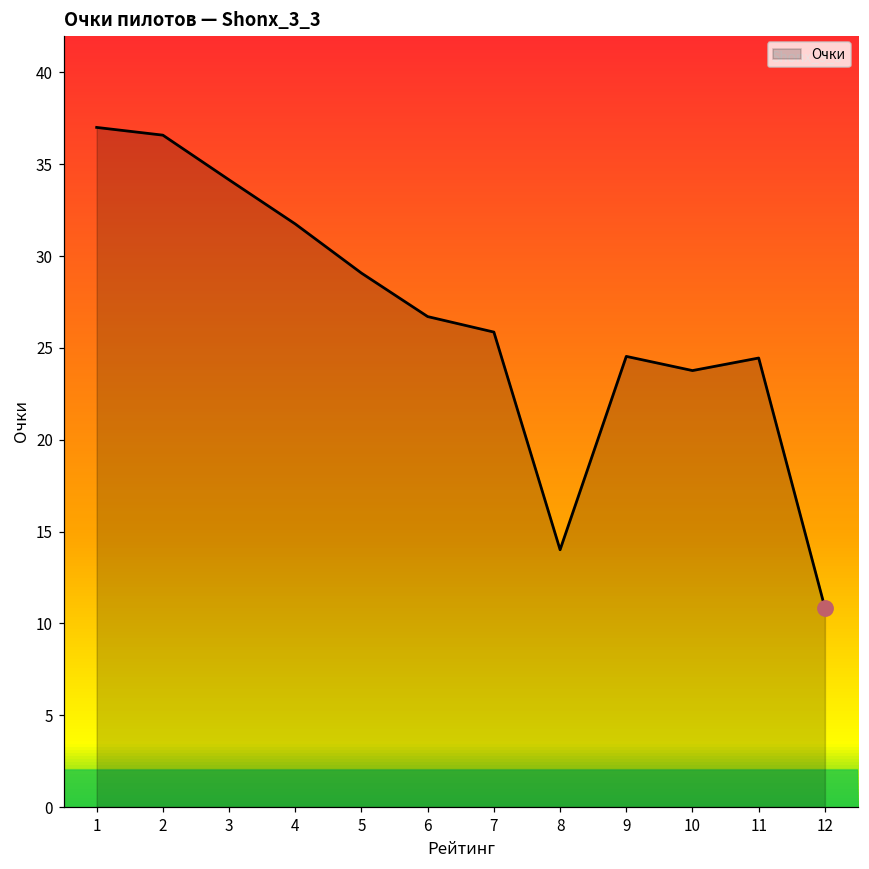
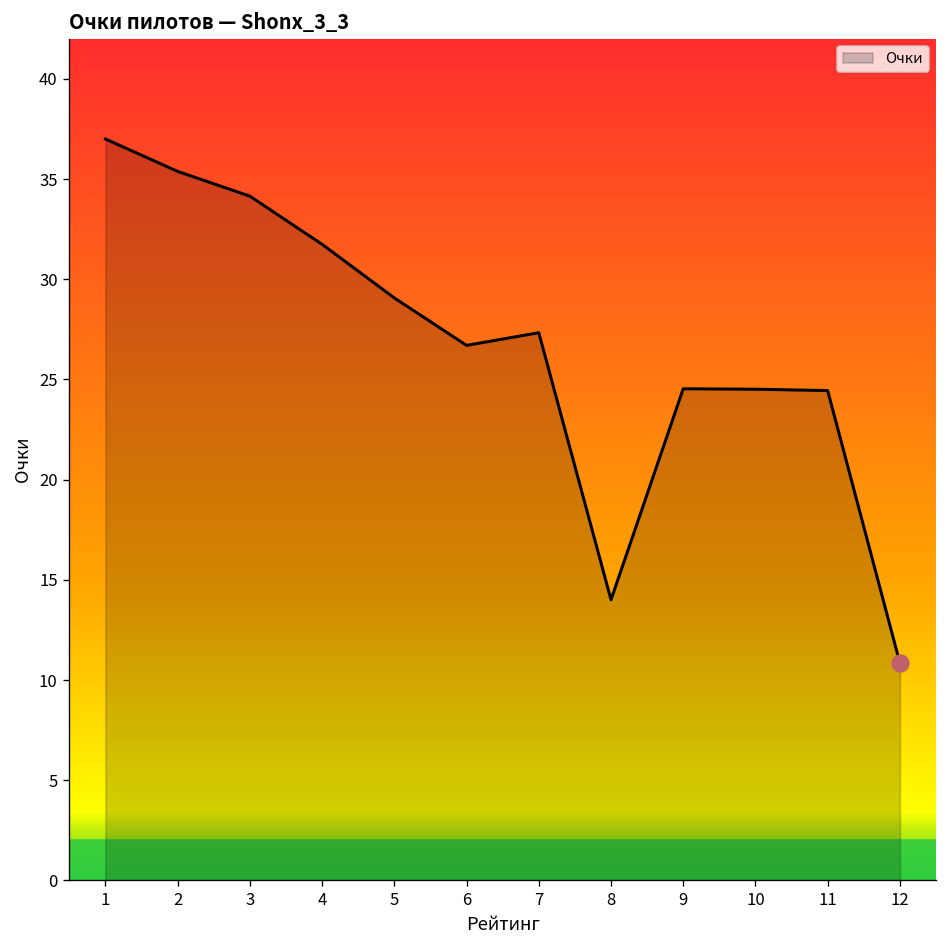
Очки, 2: 36.6 -> 35.4
Очки, 7: 25.9 -> 27.3
Очки, 10: 23.8 -> 24.5
